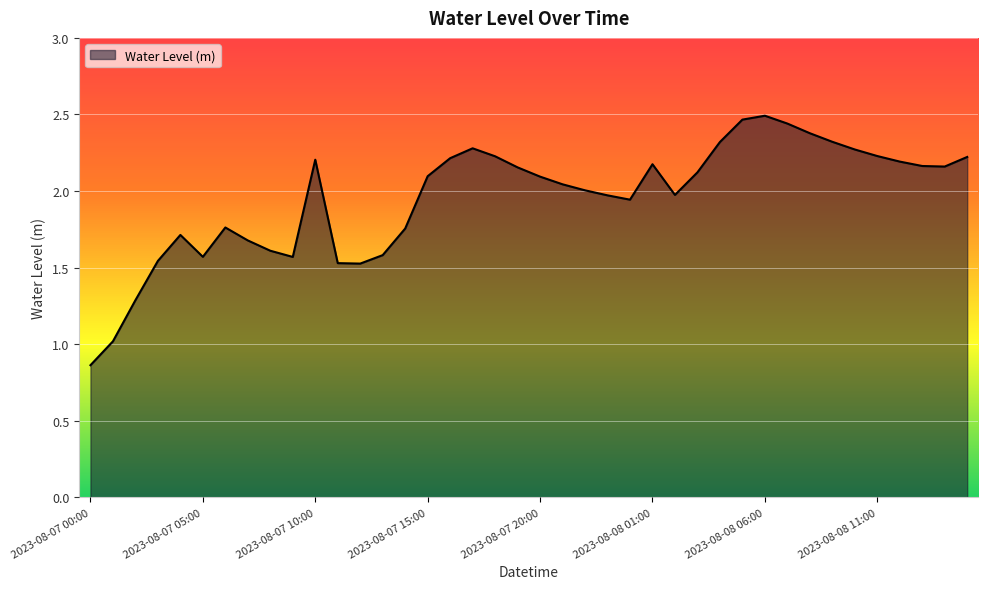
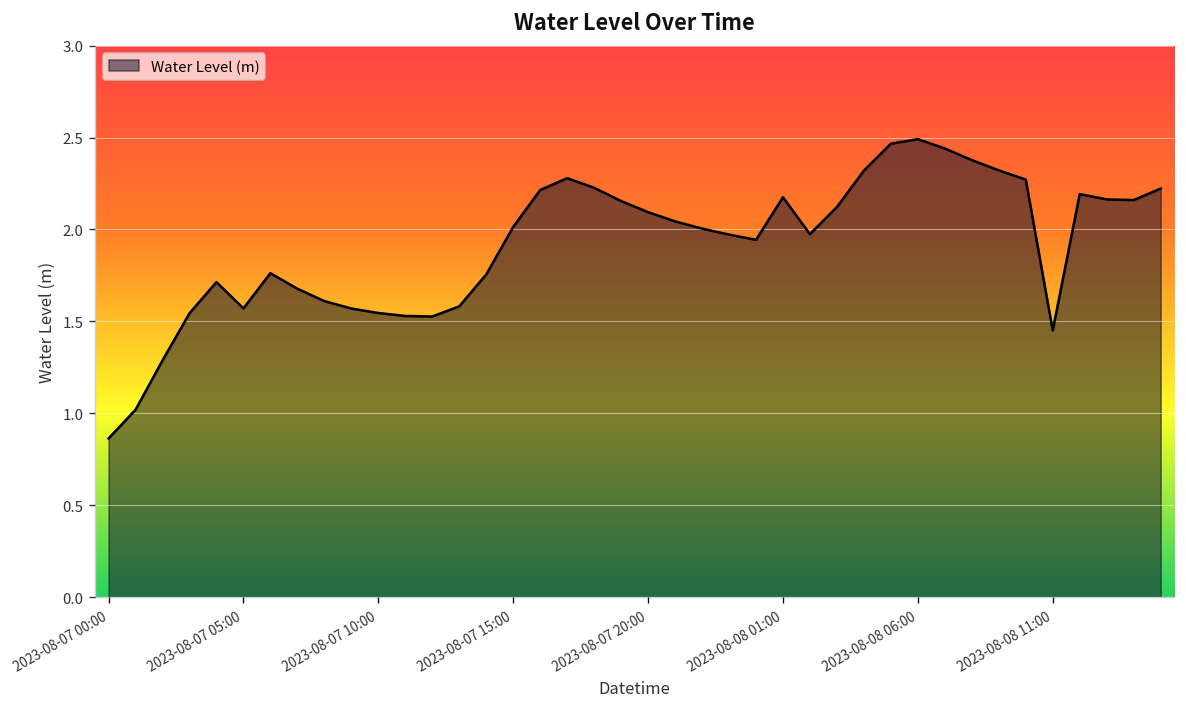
2023-08-07 10:00: 2.20 -> 1.55
2023-08-07 15:00: 2.10 -> 2.01
2023-08-08 11:00: 2.23 -> 1.45
